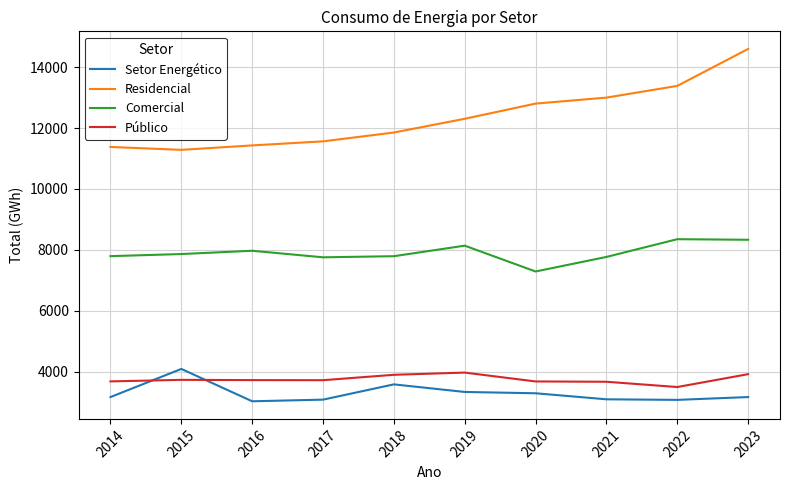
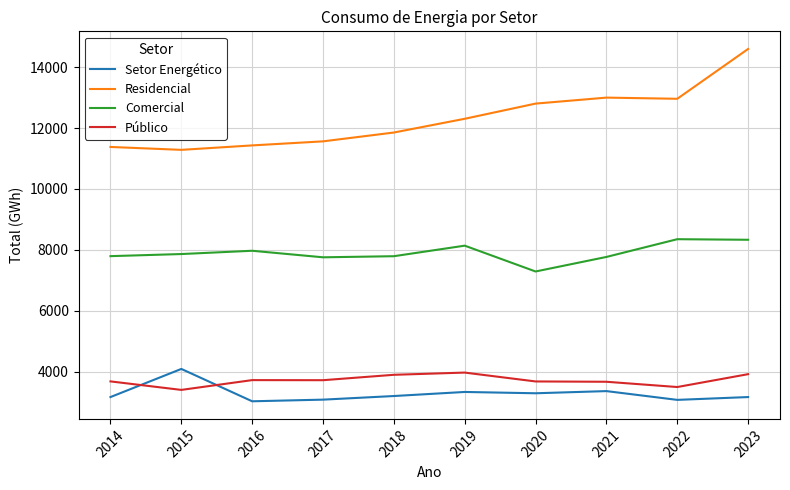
Público, 2015: 3700 -> 3400
Setor Energético, 2018: 3600 -> 3200
Setor Energético, 2021: 3100 -> 3400
Residencial, 2022: 13400 -> 13000
